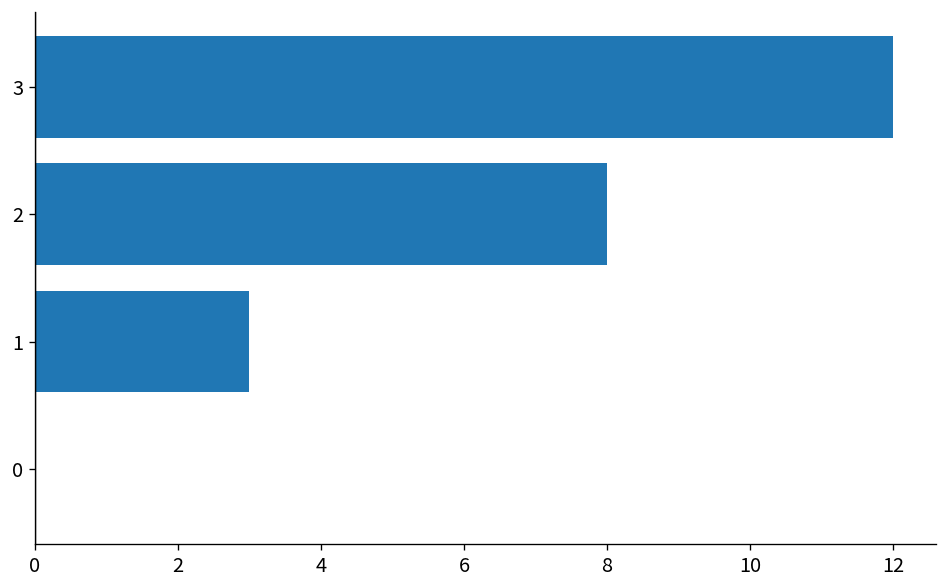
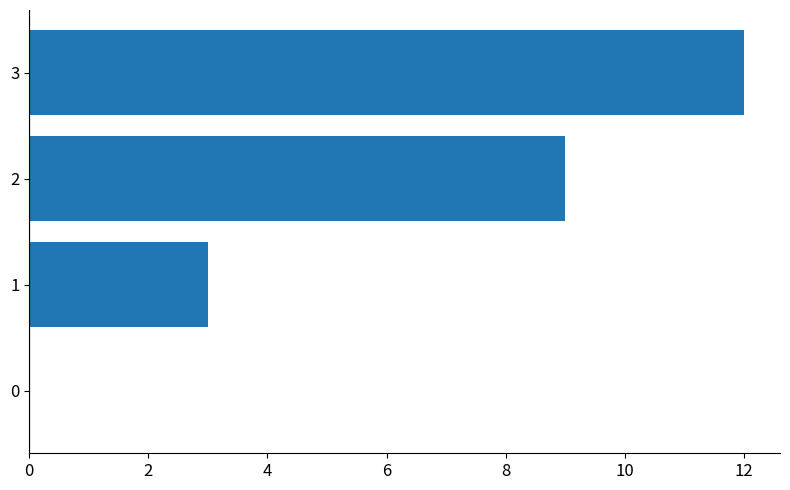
2: 8 -> 9
